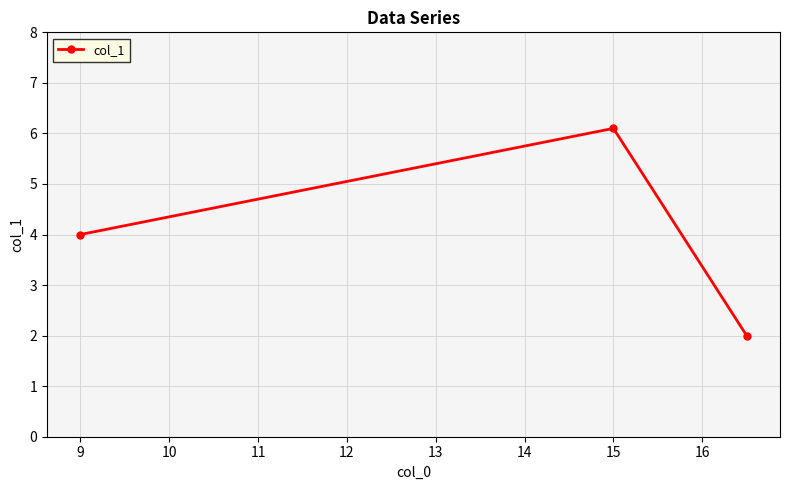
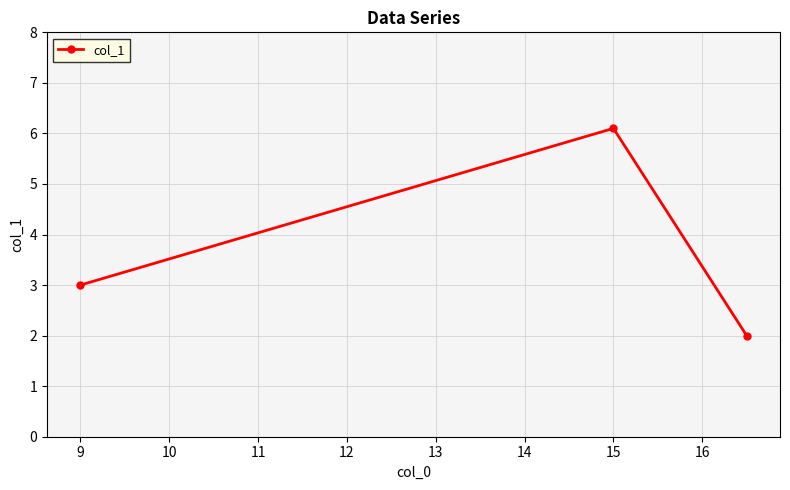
9: 4 -> 3
